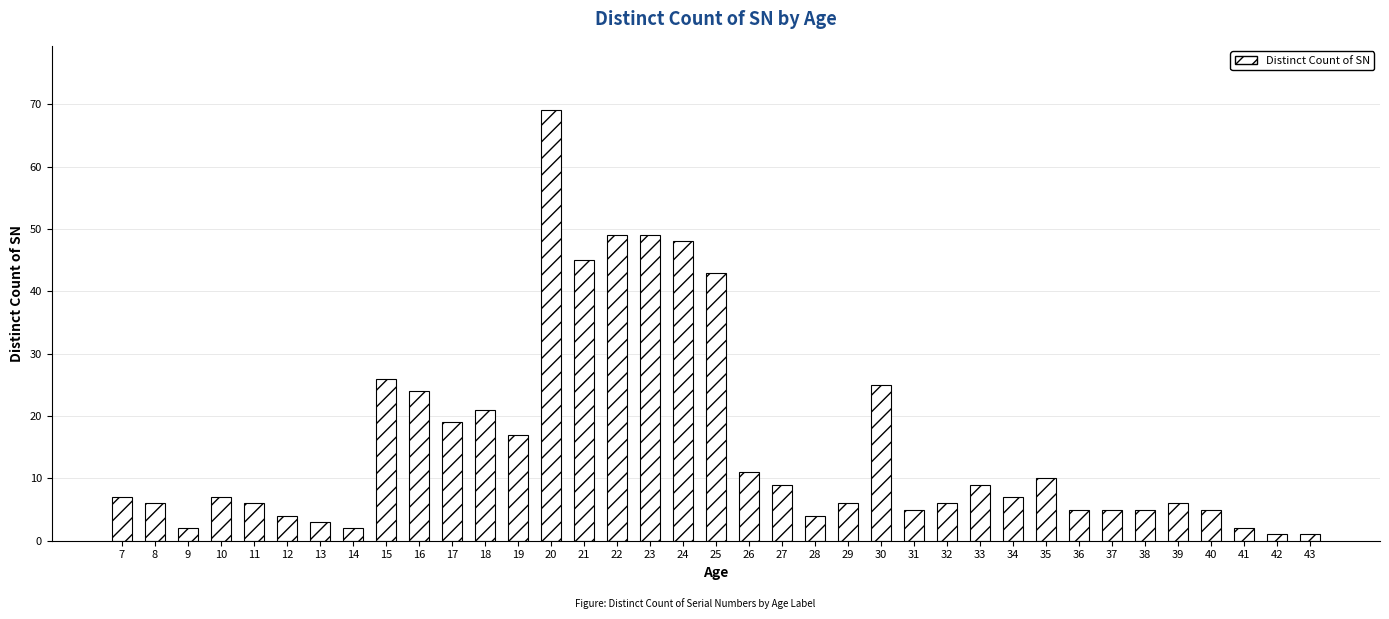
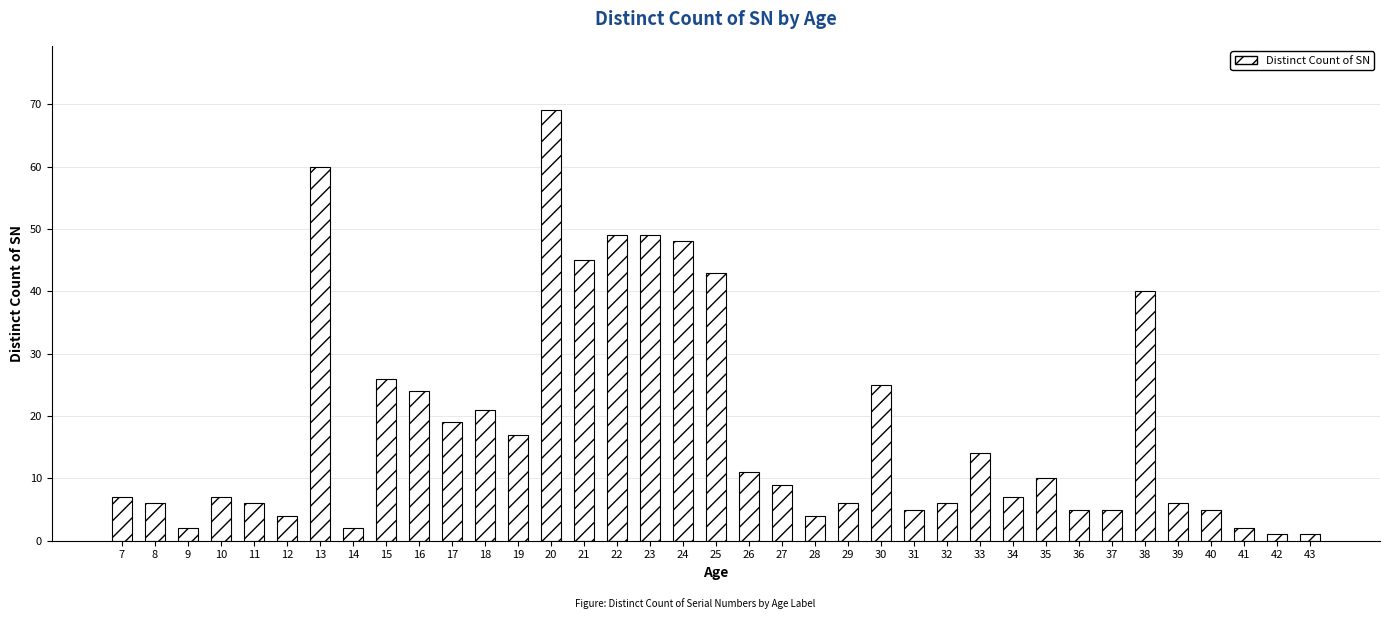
13: 3 -> 60
33: 9 -> 14
38: 5 -> 40
